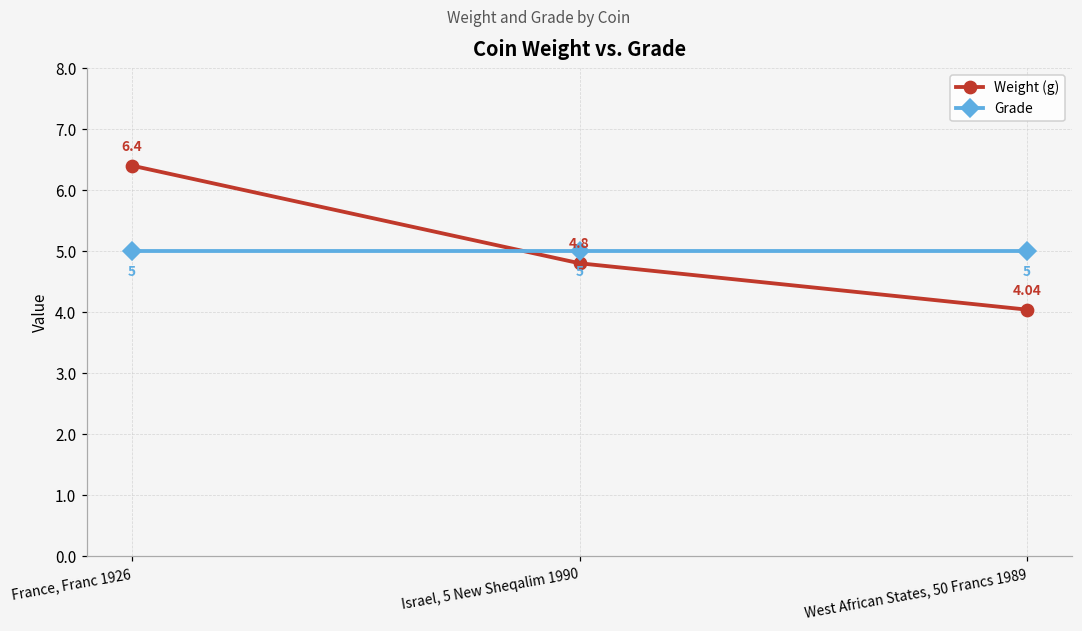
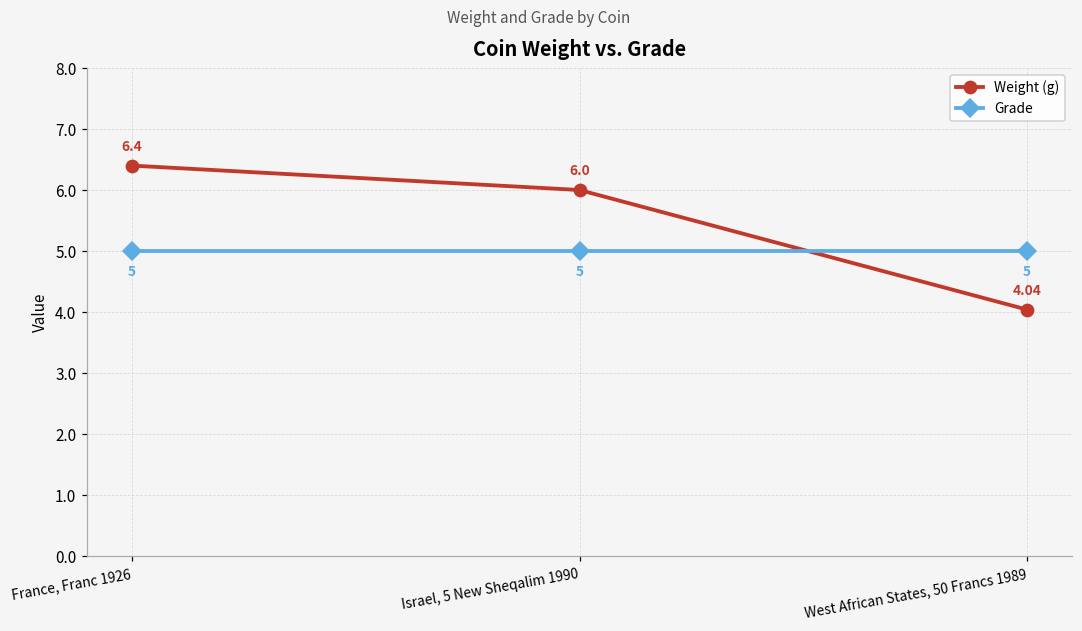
Weight (g), Israel, 5 New Sheqalim 1990: 4.8 -> 6.0
